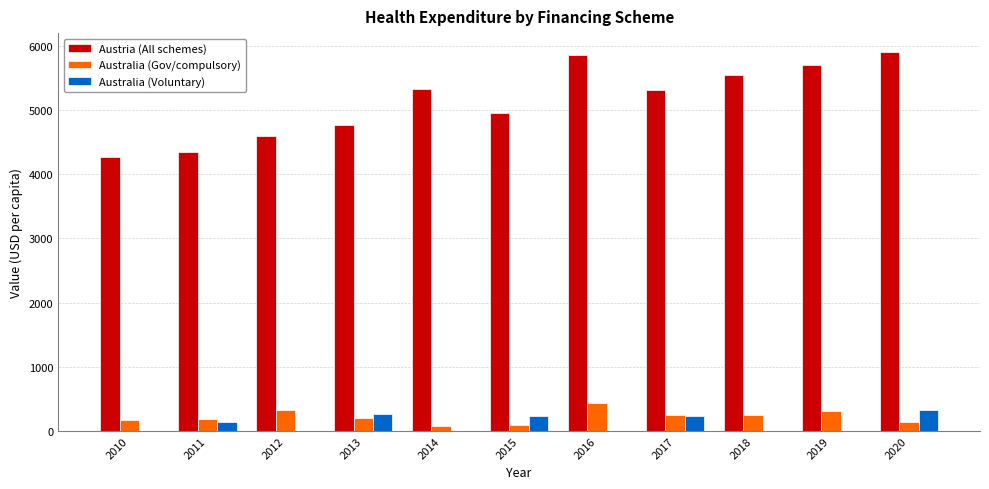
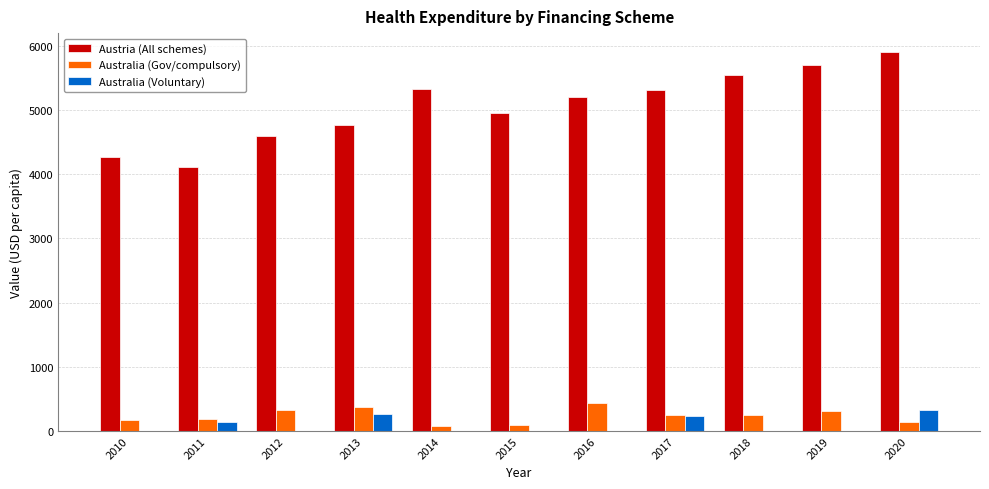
Austria (All schemes), 2011: 4300 -> 4100
Australia (Gov/compulsory), 2013: 200 -> 400
Australia (Voluntary), 2015: 200 -> 0
Austria (All schemes), 2016: 5900 -> 5200
